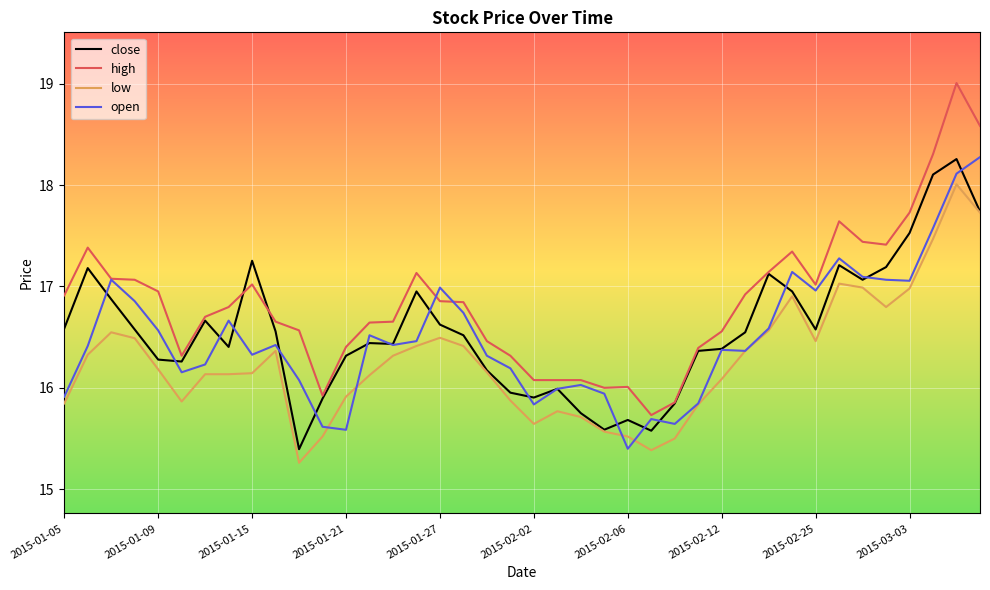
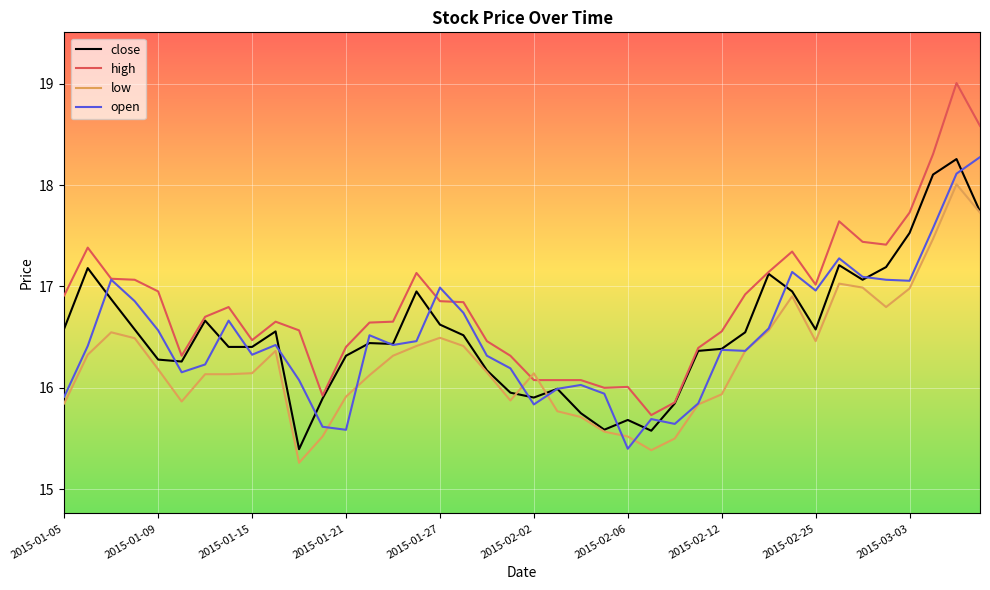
close, 2015-01-15: 17.25 -> 16.40
high, 2015-01-15: 17.02 -> 16.47
low, 2015-02-02: 15.65 -> 16.14
low, 2015-02-12: 16.09 -> 15.94
